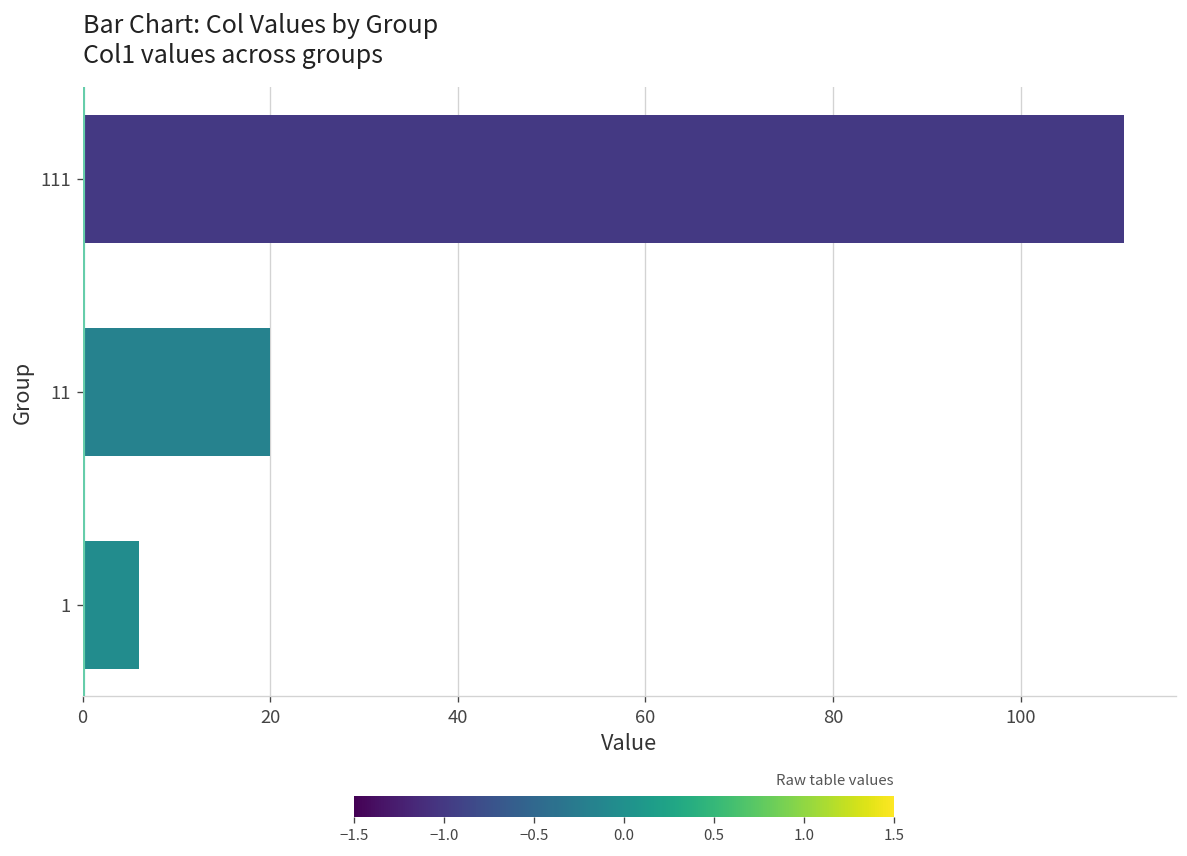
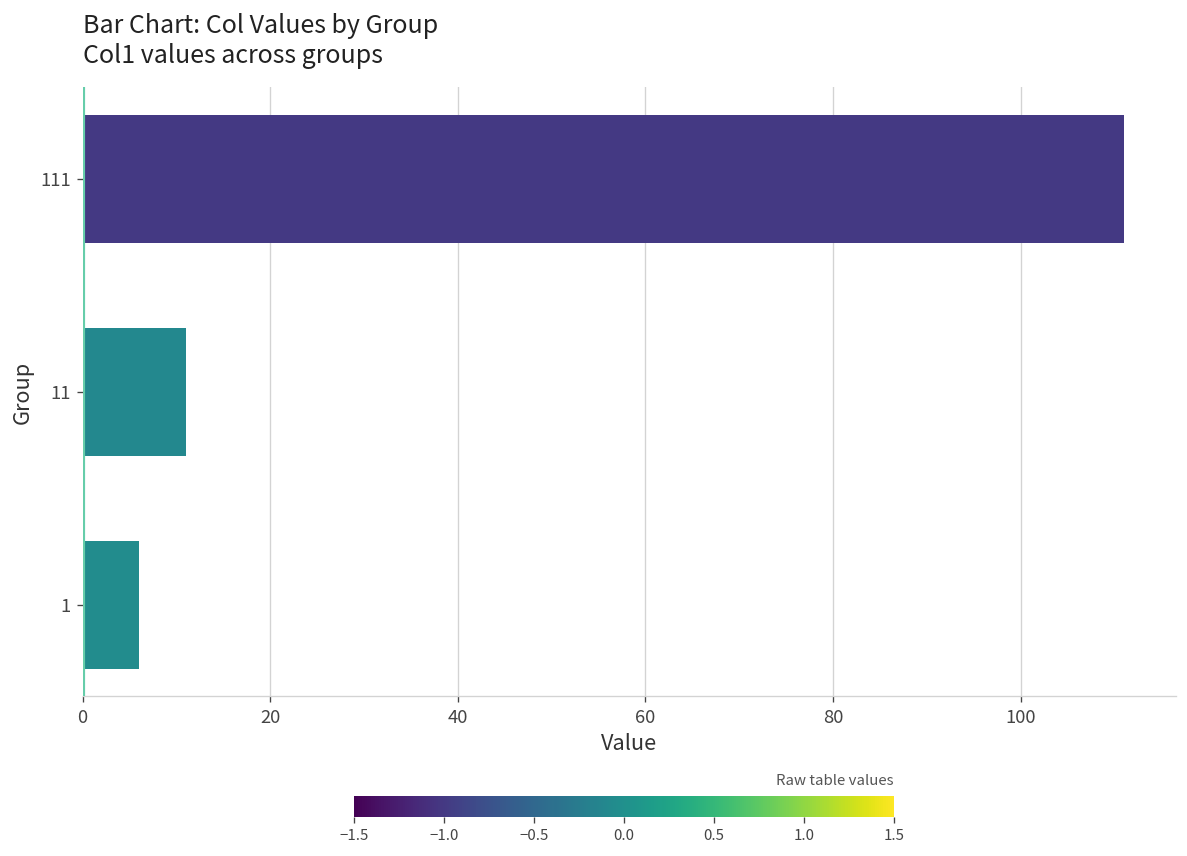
11: 20 -> 11
